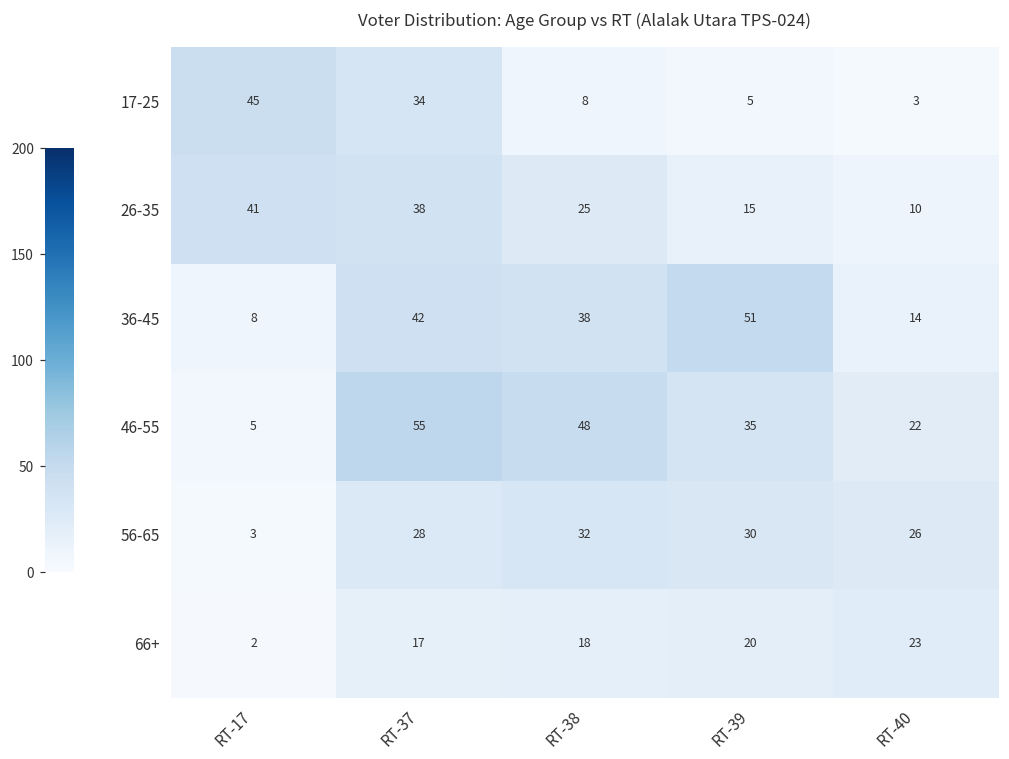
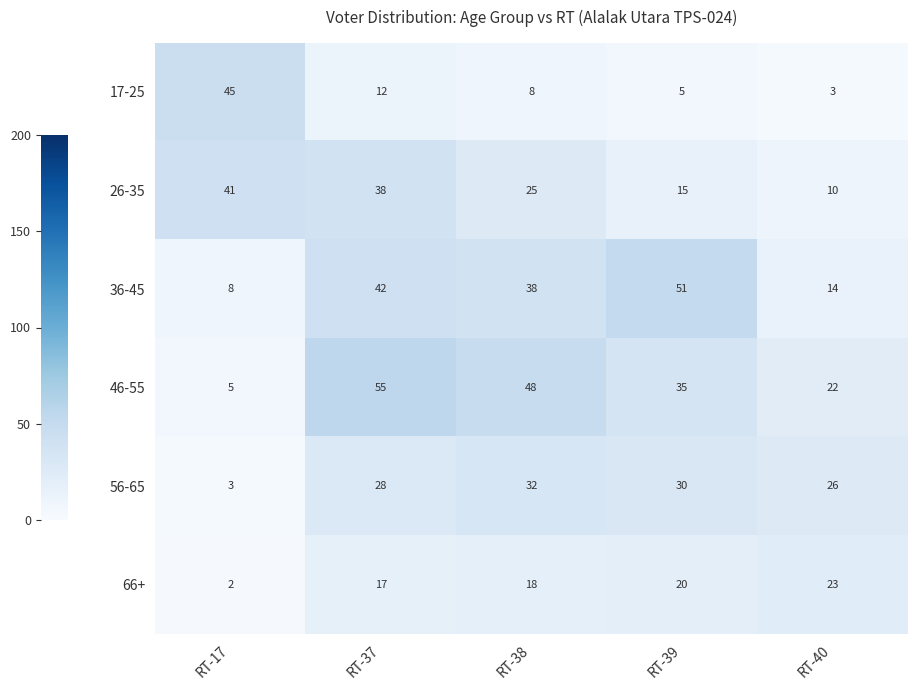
17-25, RT-37: 34 -> 12
